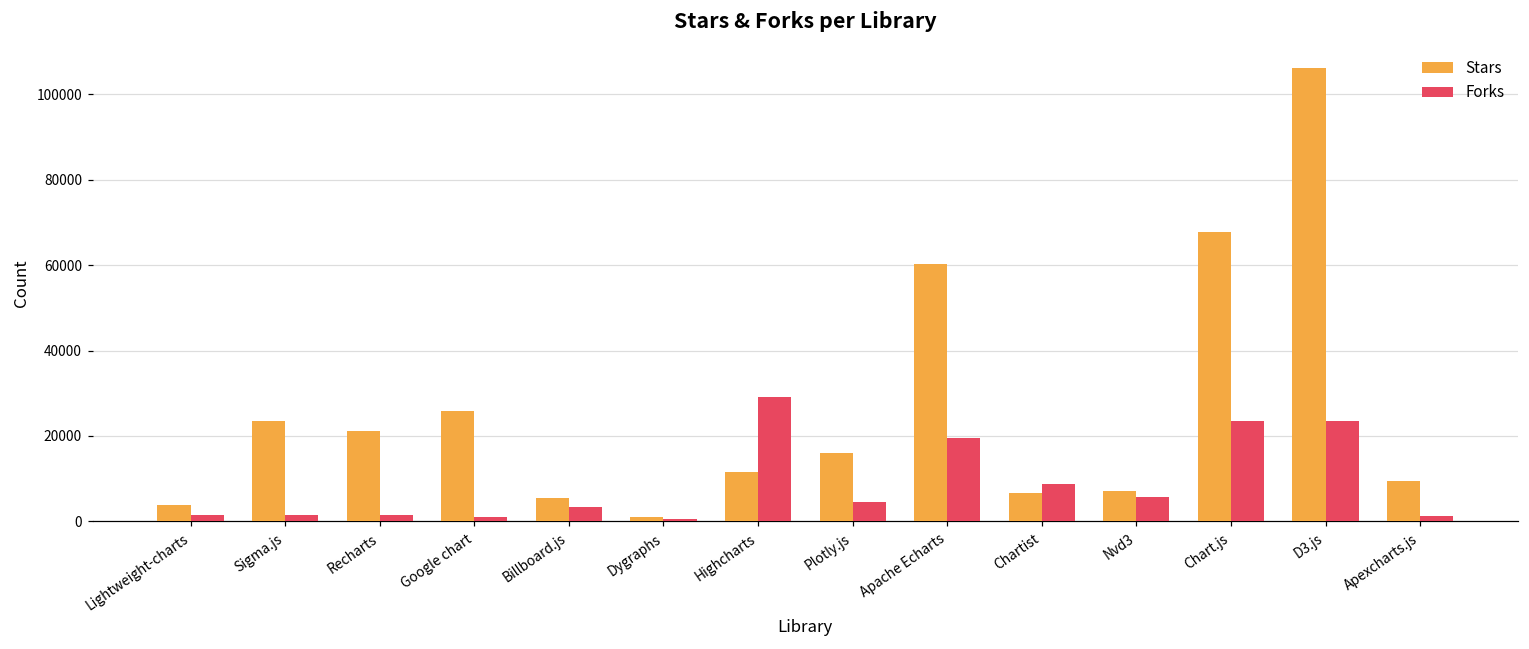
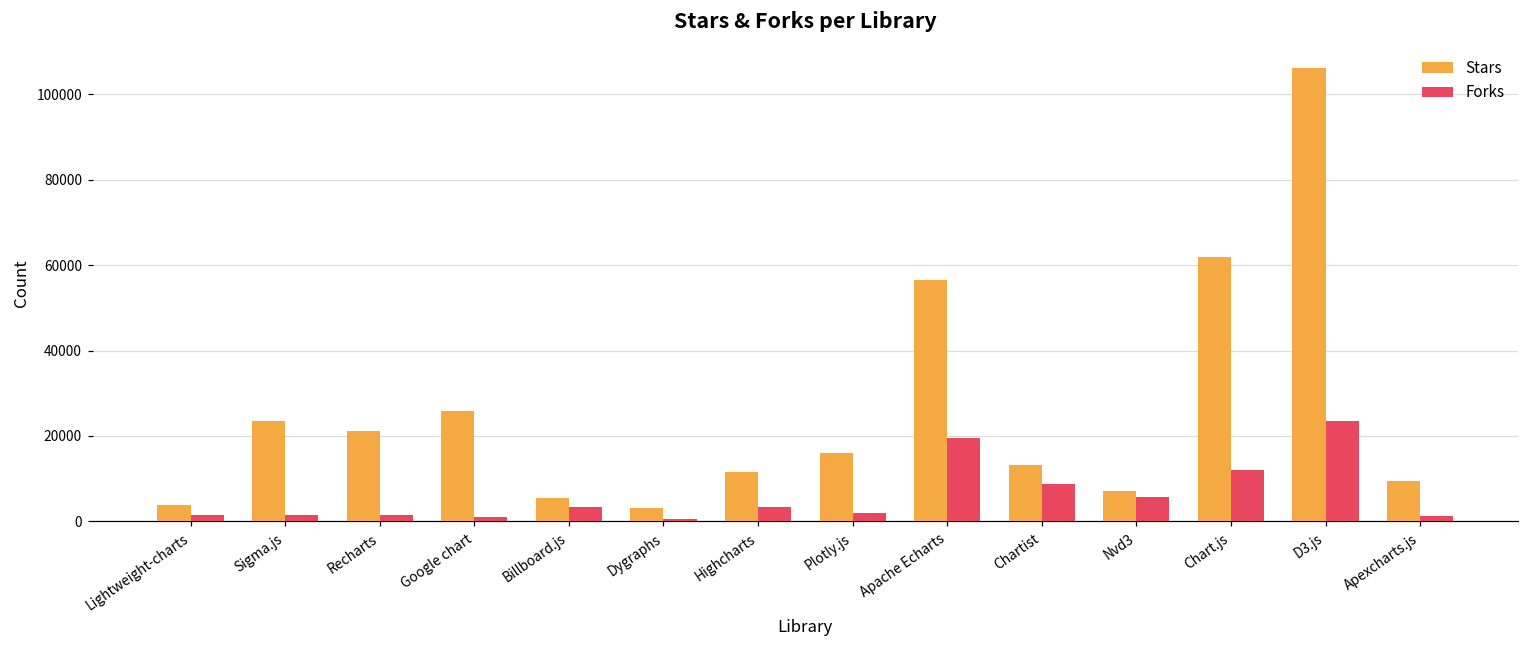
Stars, Dygraphs: 1000 -> 3000
Forks, Highcharts: 29000 -> 3000
Forks, Plotly.js: 5000 -> 2000
Stars, Apache Echarts: 60000 -> 57000
Stars, Chartist: 7000 -> 13000
Stars, Chart.js: 68000 -> 62000
Forks, Chart.js: 24000 -> 12000
